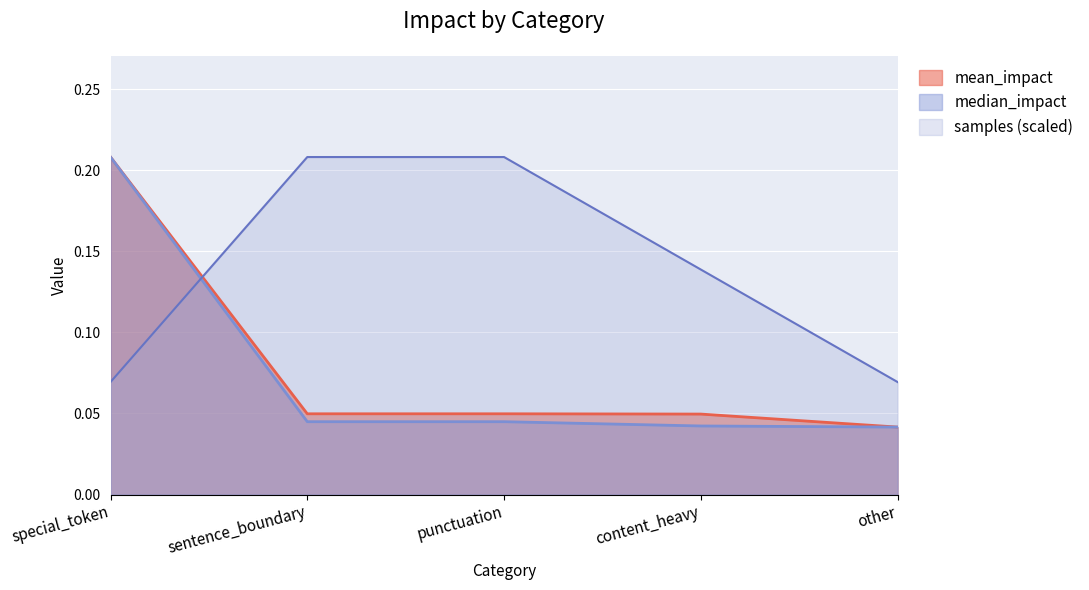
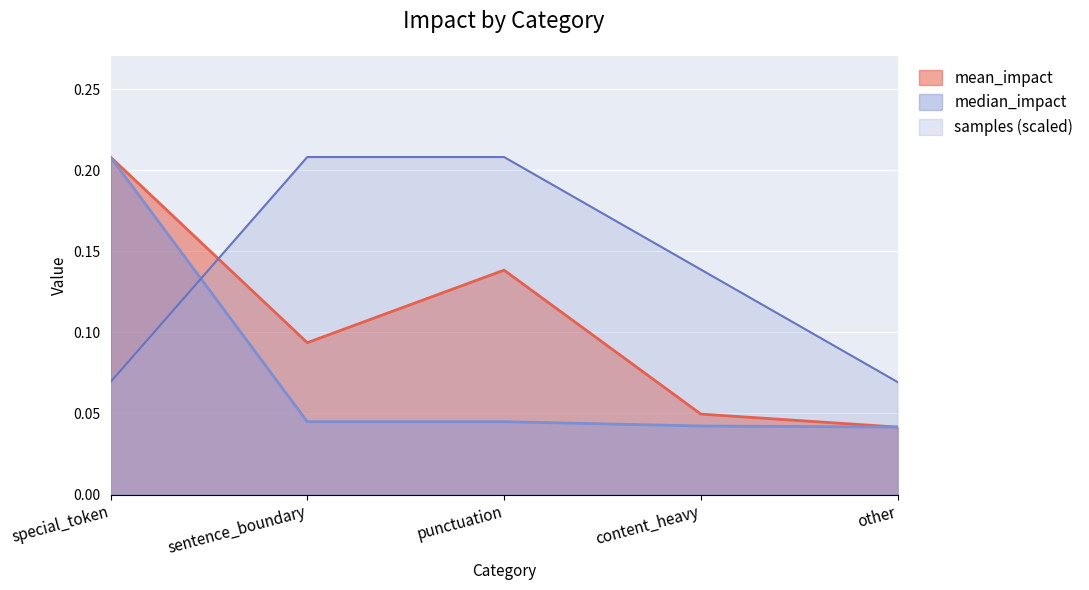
mean_impact, sentence_boundary: 0.050 -> 0.094
mean_impact, punctuation: 0.050 -> 0.138
